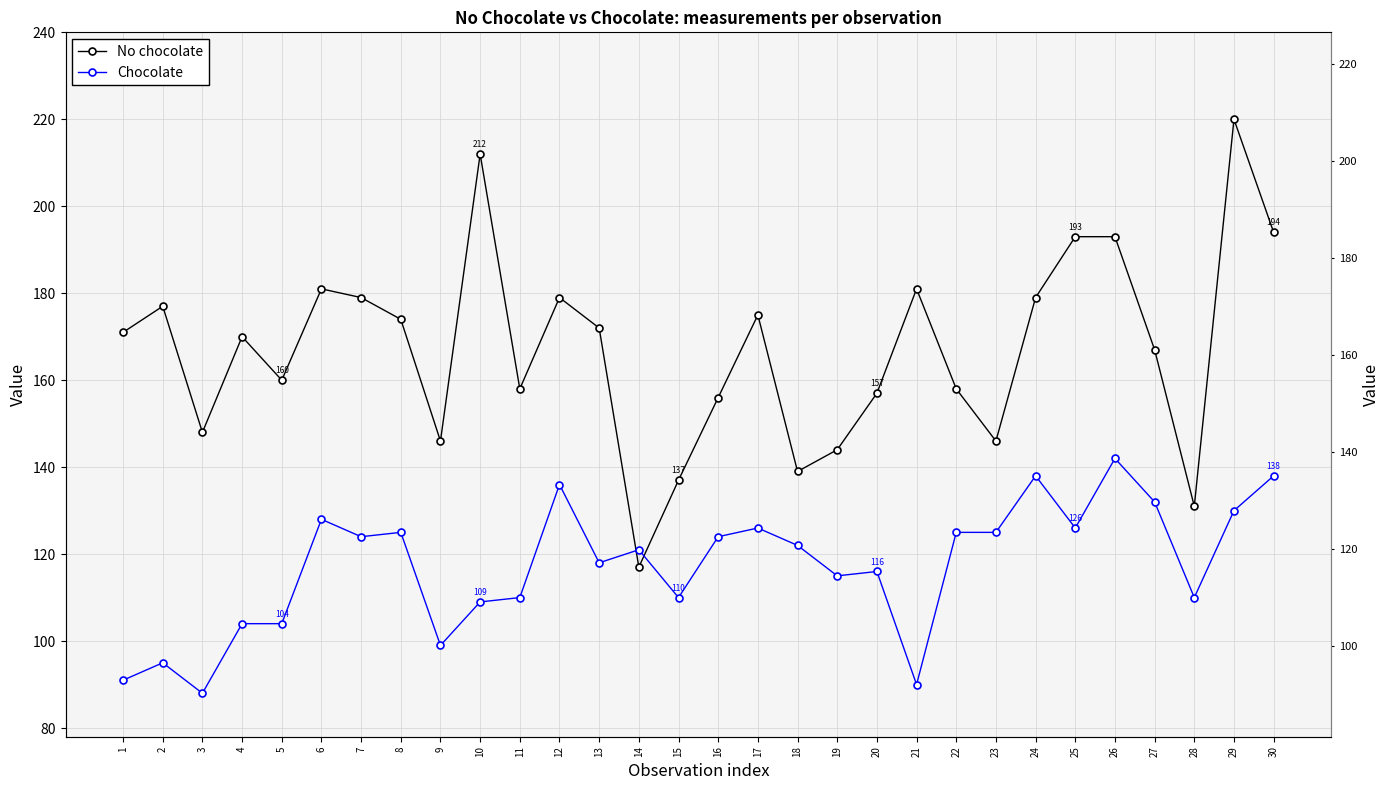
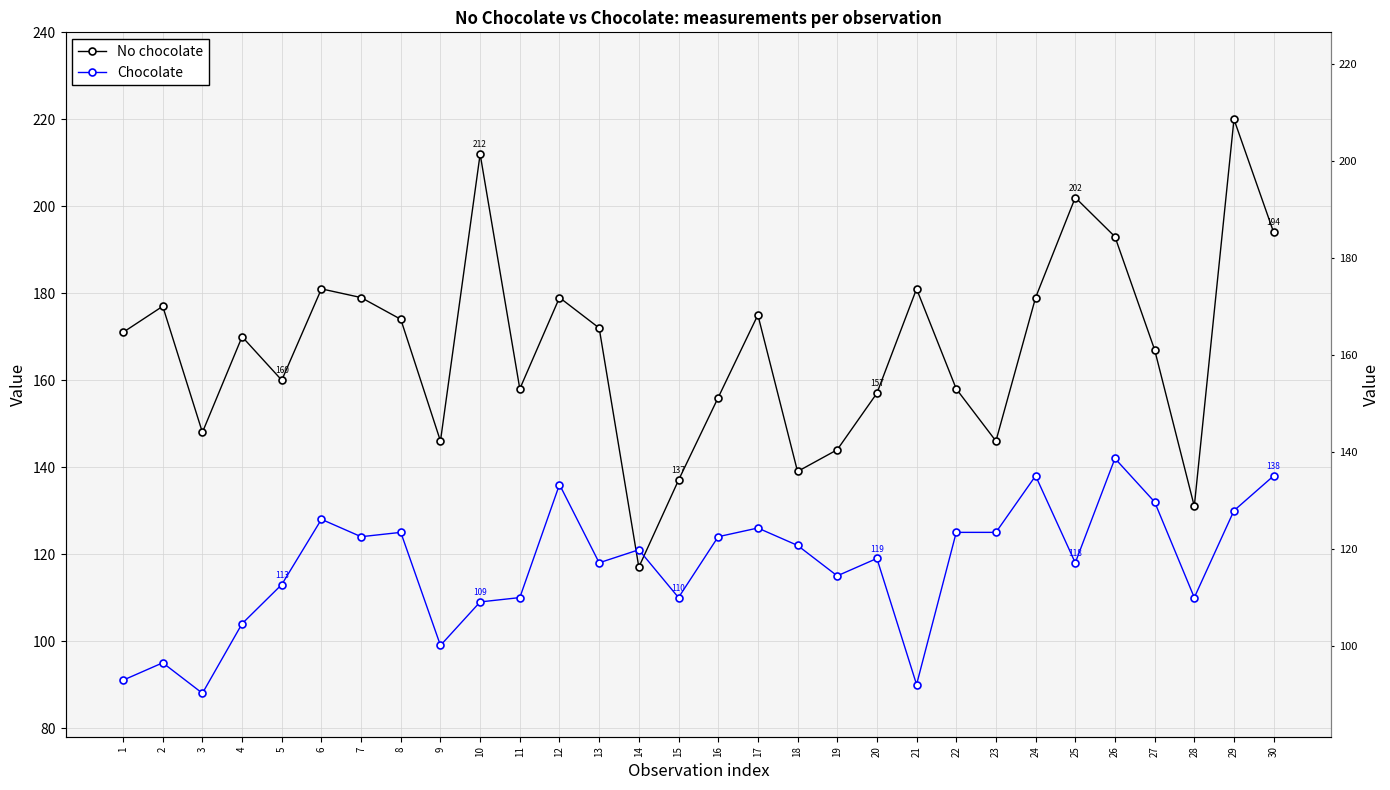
Chocolate, 5: 104 -> 113
Chocolate, 20: 116 -> 119
No chocolate, 25: 193 -> 202
Chocolate, 25: 126 -> 118
